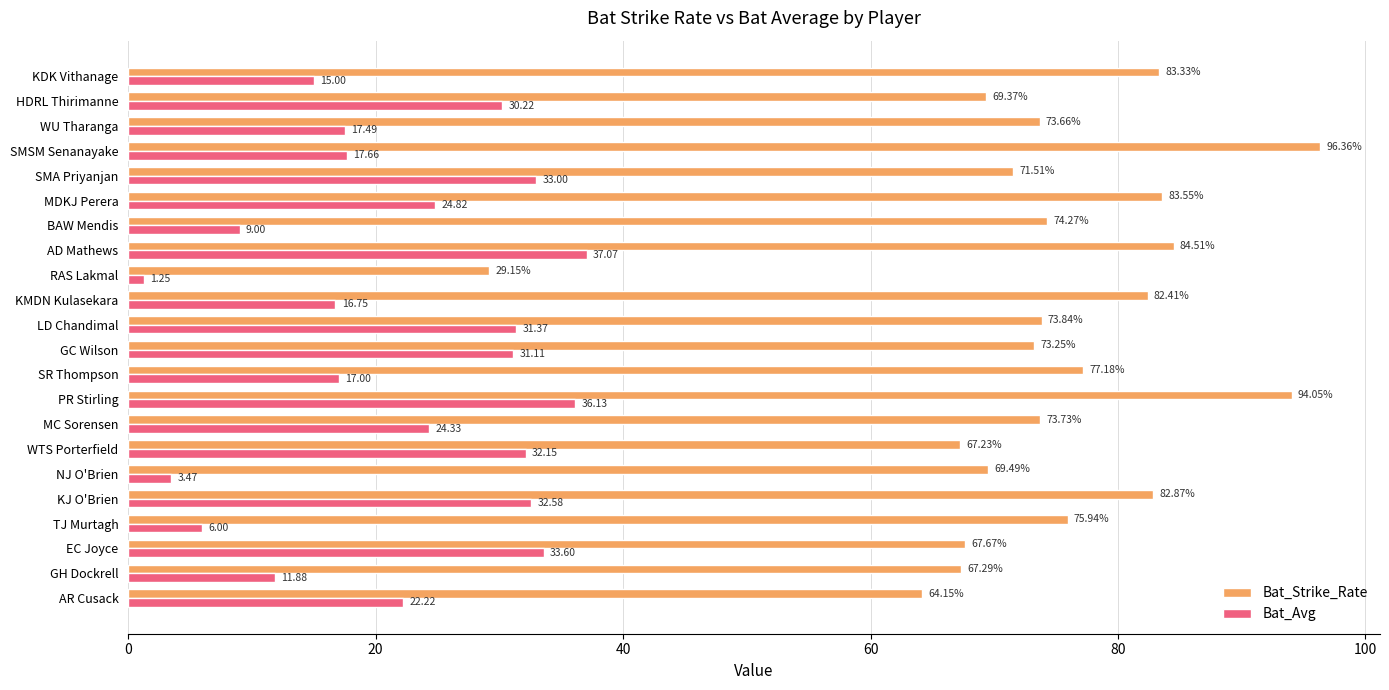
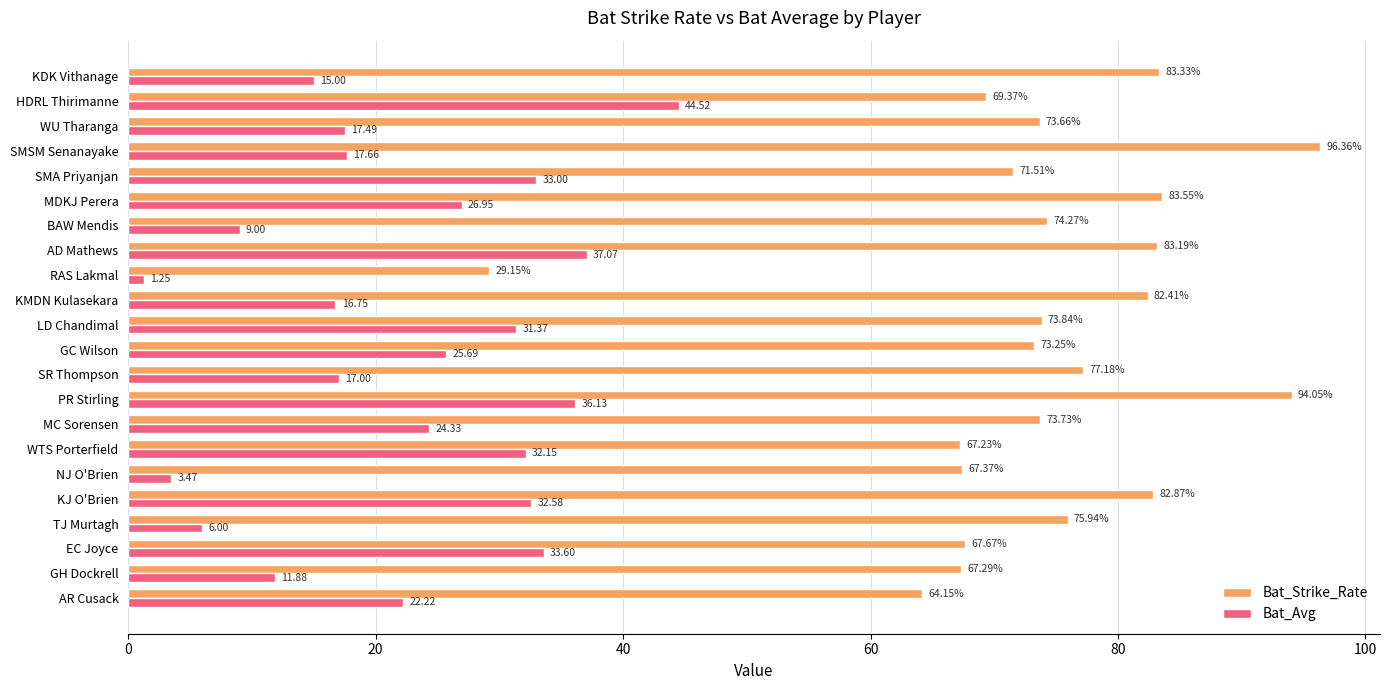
Bat_Avg, HDRL Thirimanne: 30.22 -> 44.52
Bat_Avg, MDKJ Perera: 24.82 -> 26.95
Bat_Strike_Rate, AD Mathews: 84.51% -> 83.19%
Bat_Avg, GC Wilson: 31.11 -> 25.69
Bat_Strike_Rate, NJ O'Brien: 69.49% -> 67.37%
